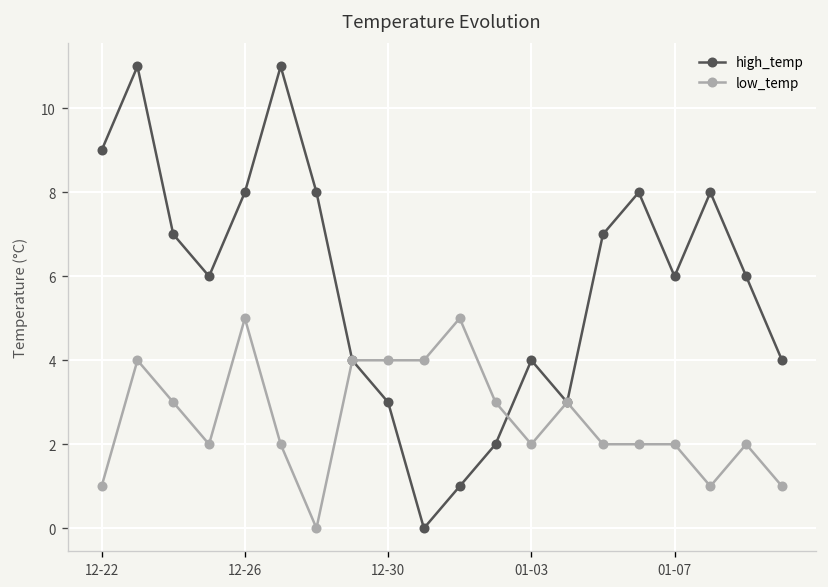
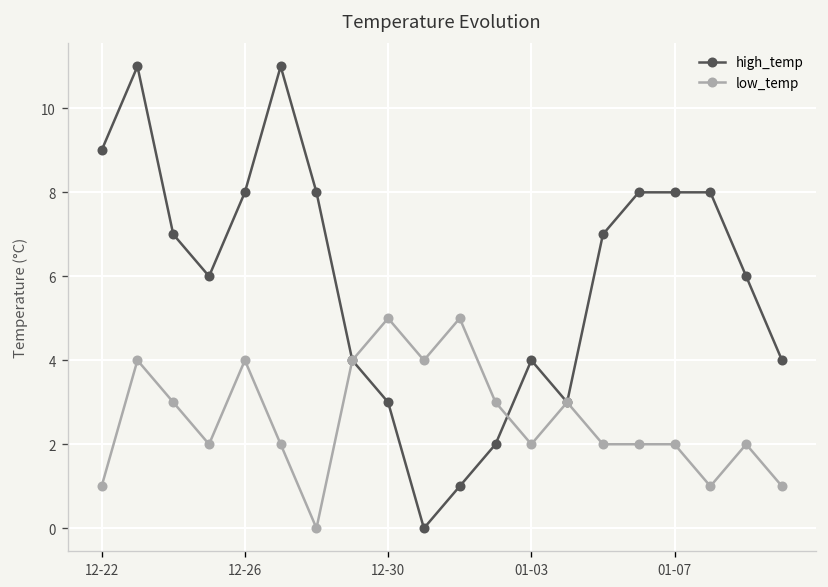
low_temp, 12-26: 5 -> 4
low_temp, 12-30: 4 -> 5
high_temp, 01-07: 6 -> 8
